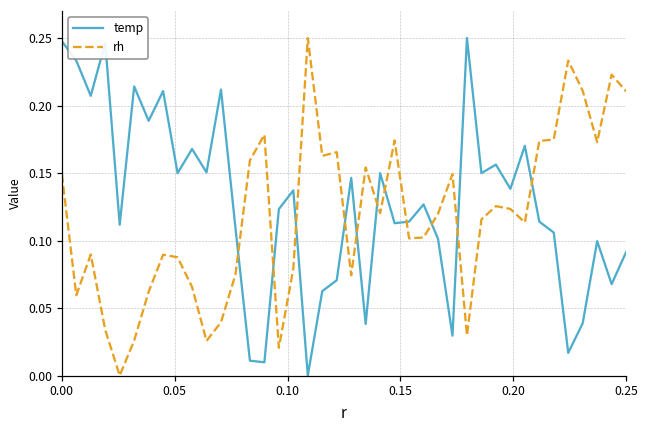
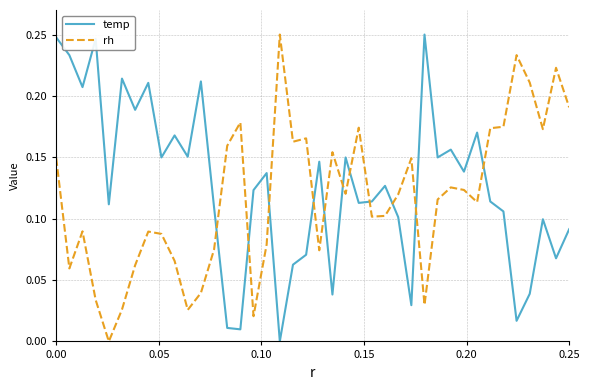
rh, 0.25: 0.210 -> 0.191
